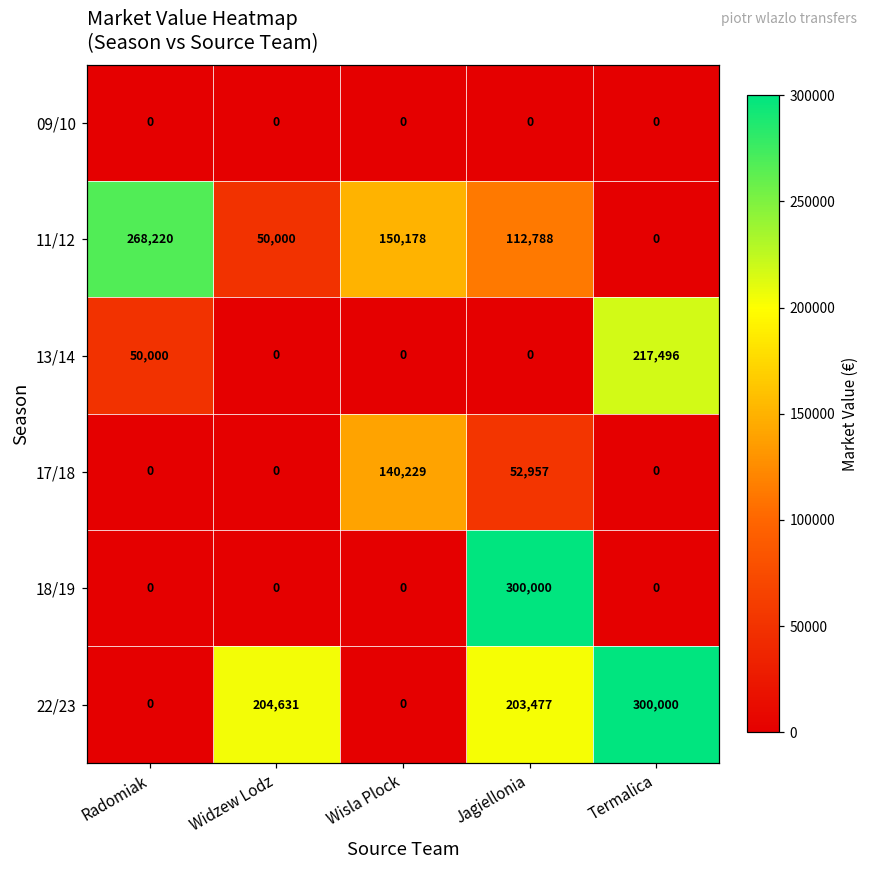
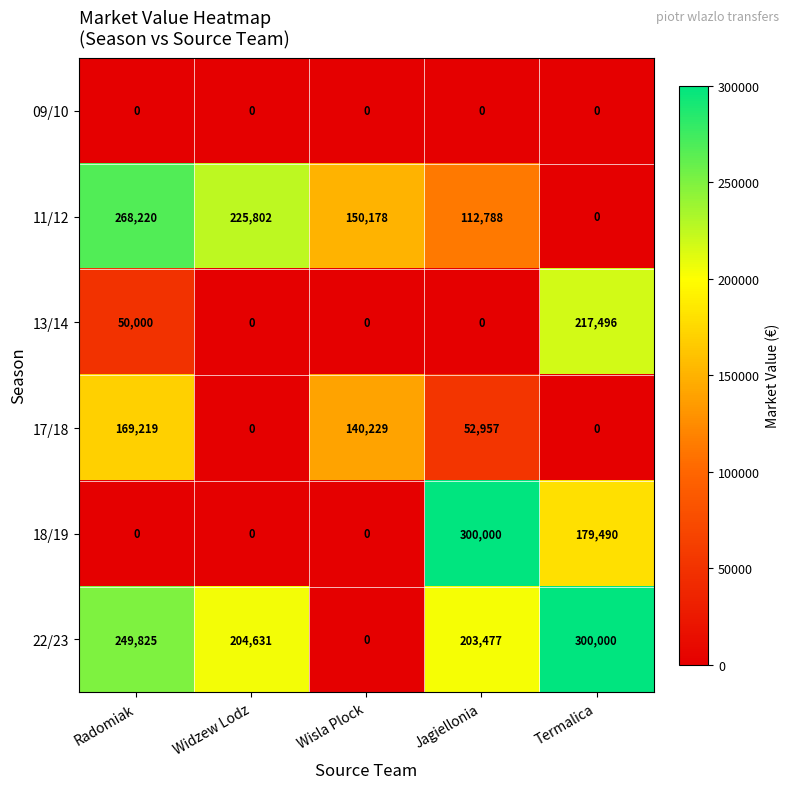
11/12, Widzew Lodz: 50,000 -> 225,802
17/18, Radomiak: 0 -> 169,219
18/19, Termalica: 0 -> 179,490
22/23, Radomiak: 0 -> 249,825
